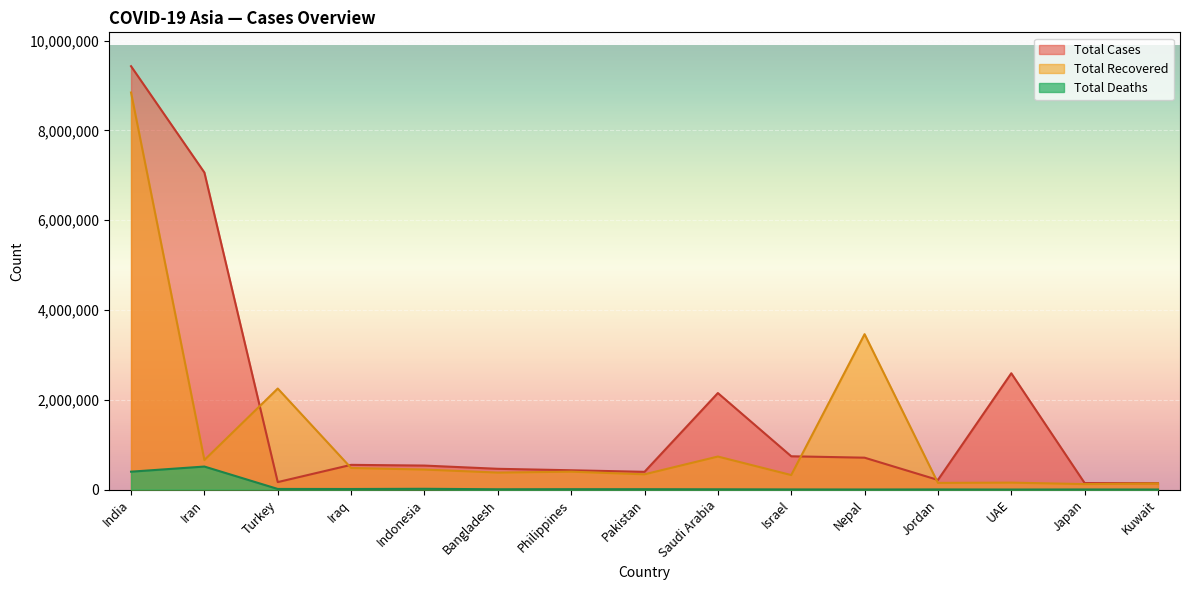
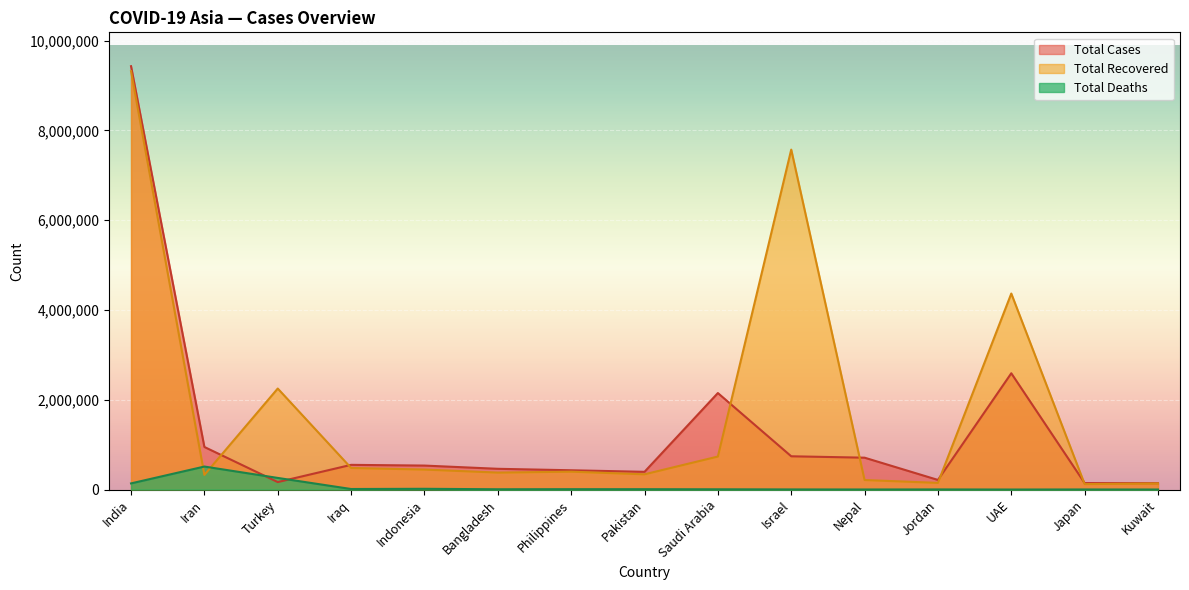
Total Recovered, India: 8,800,000 -> 9,300,000
Total Deaths, India: 400,000 -> 100,000
Total Cases, Iran: 7,100,000 -> 900,000
Total Recovered, Iran: 700,000 -> 300,000
Total Deaths, Turkey: 0 -> 300,000
Total Recovered, Israel: 300,000 -> 7,600,000
Total Recovered, Nepal: 3,500,000 -> 200,000
Total Recovered, UAE: 200,000 -> 4,400,000
